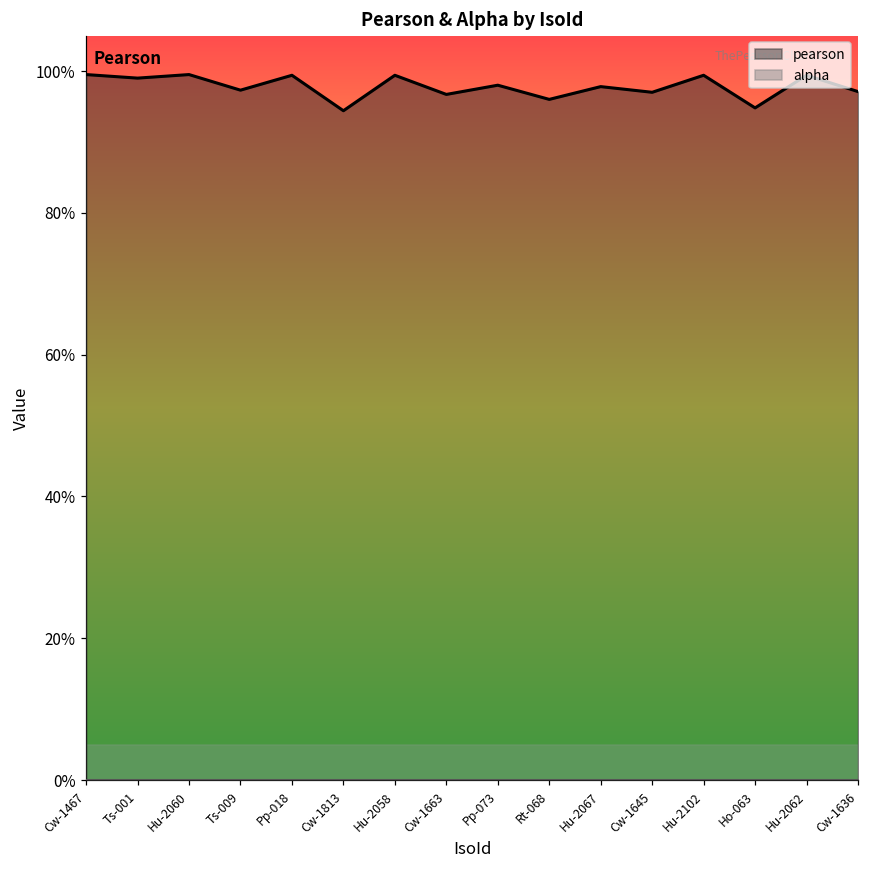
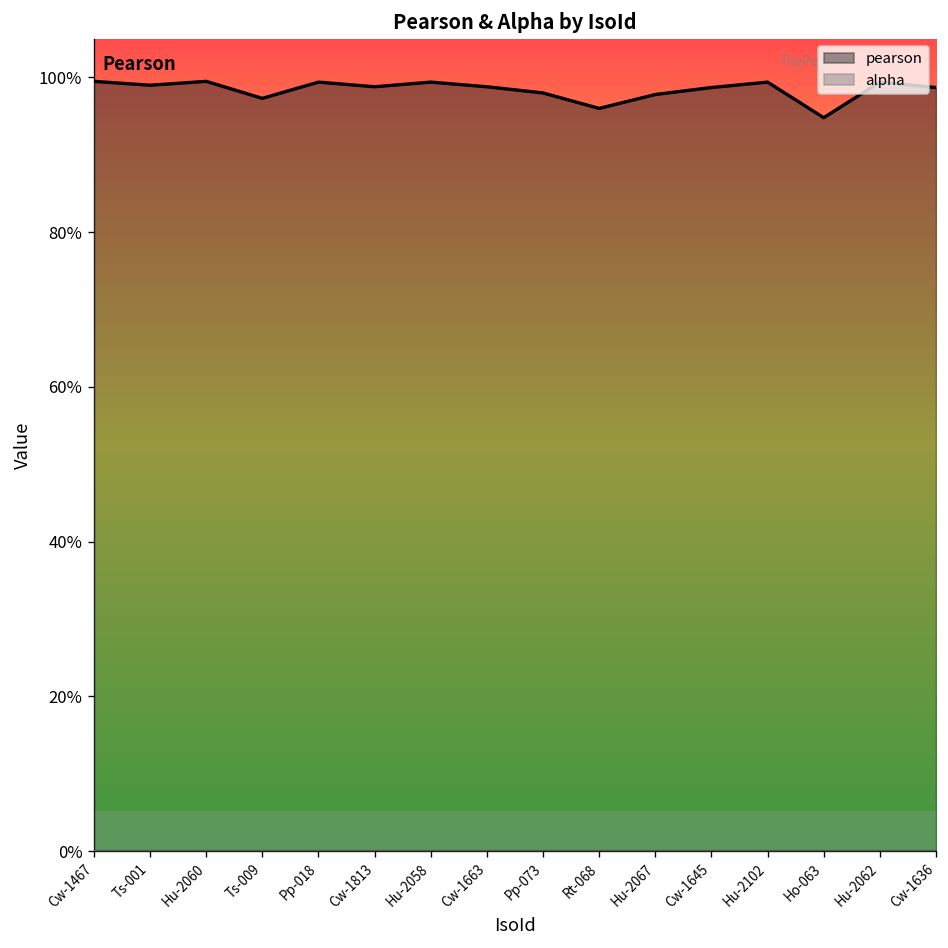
pearson, Cw-1813: 94% -> 99%
pearson, Cw-1663: 97% -> 99%
pearson, Cw-1645: 97% -> 99%
pearson, Cw-1636: 97% -> 99%
